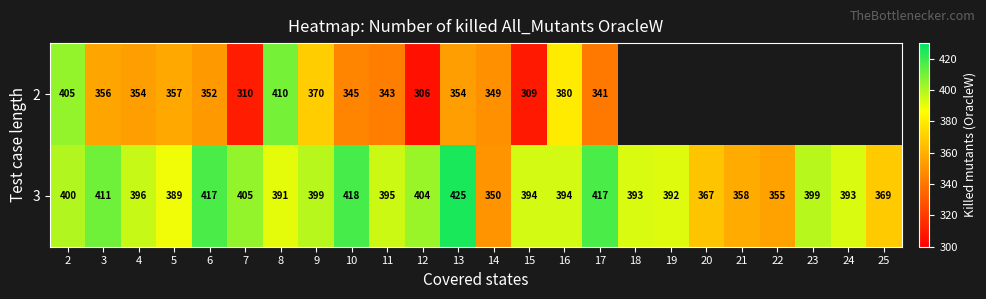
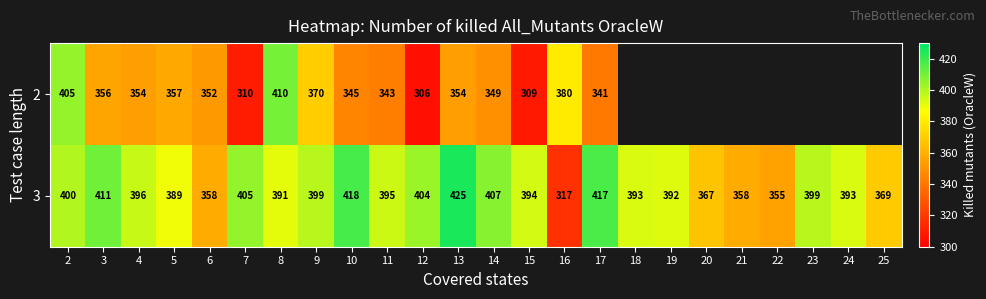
3, 6: 417 -> 358
3, 14: 350 -> 407
3, 16: 394 -> 317
